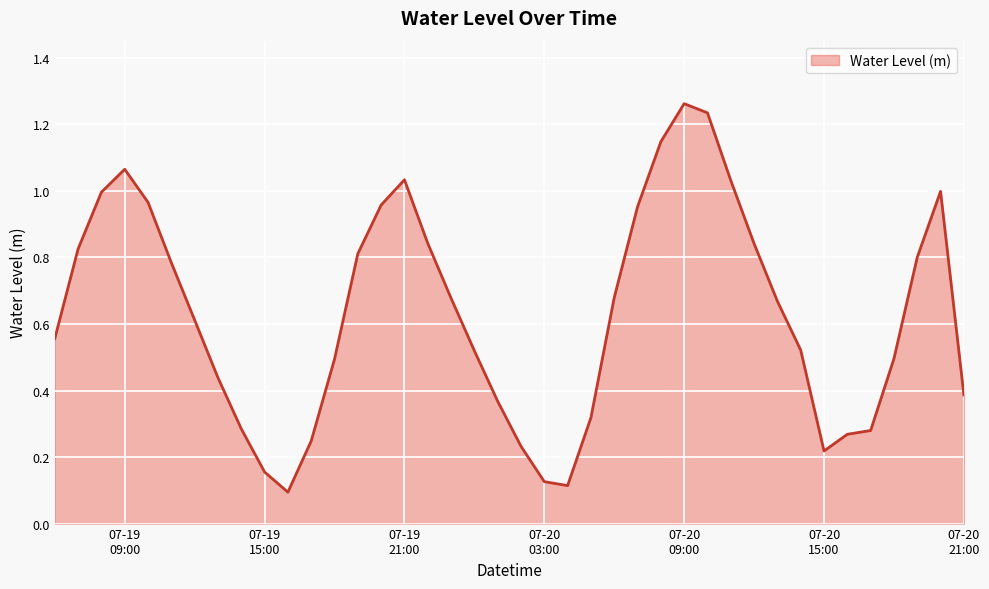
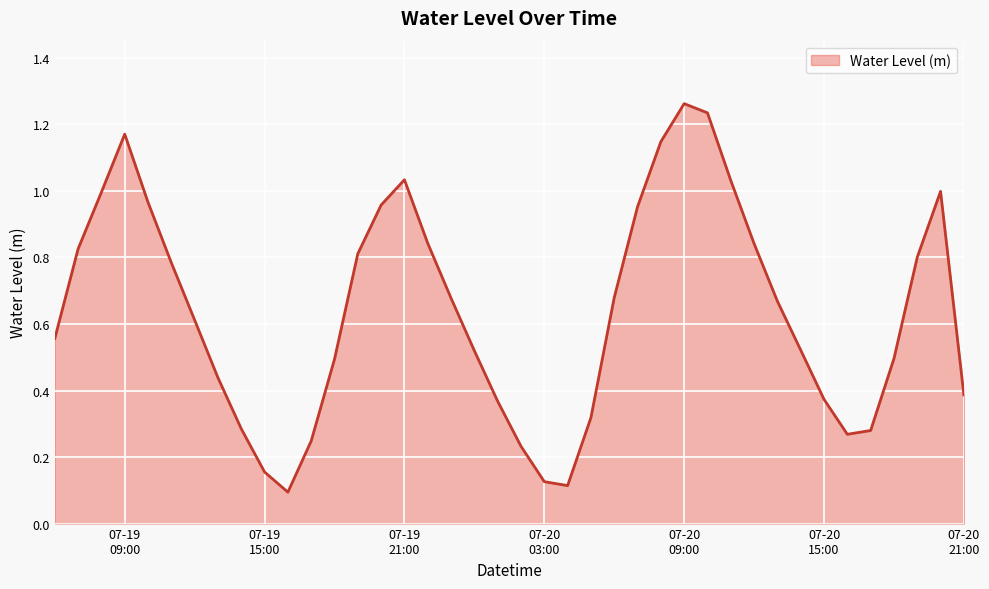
07-19 09:00: 1.07 -> 1.17
07-20 15:00: 0.22 -> 0.37
